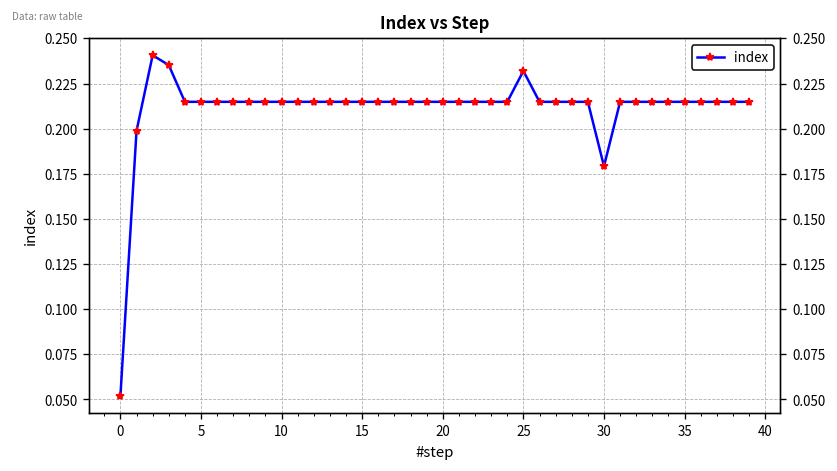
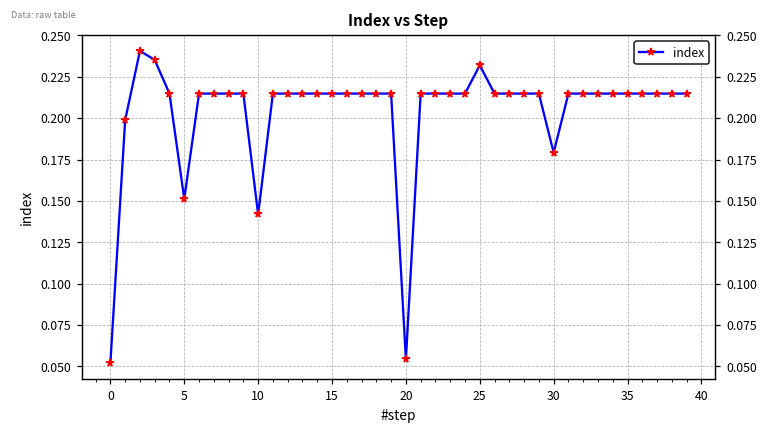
5: 0.215 -> 0.151
10: 0.215 -> 0.142
20: 0.215 -> 0.054
